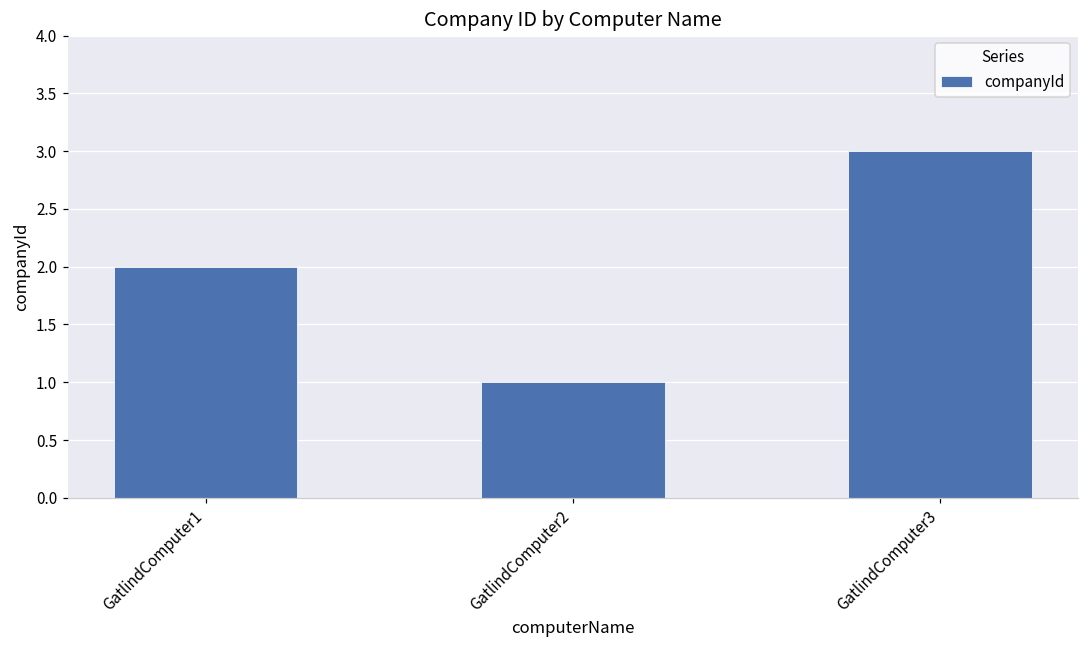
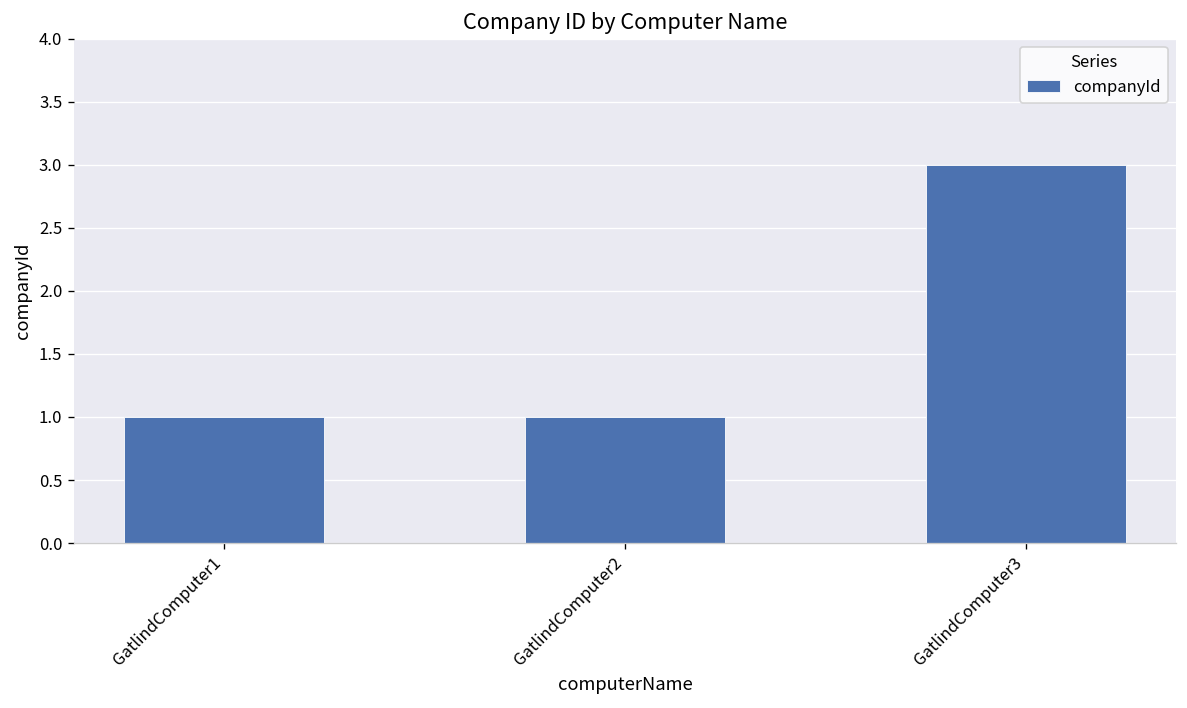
GatlindComputer1: 2 -> 1
